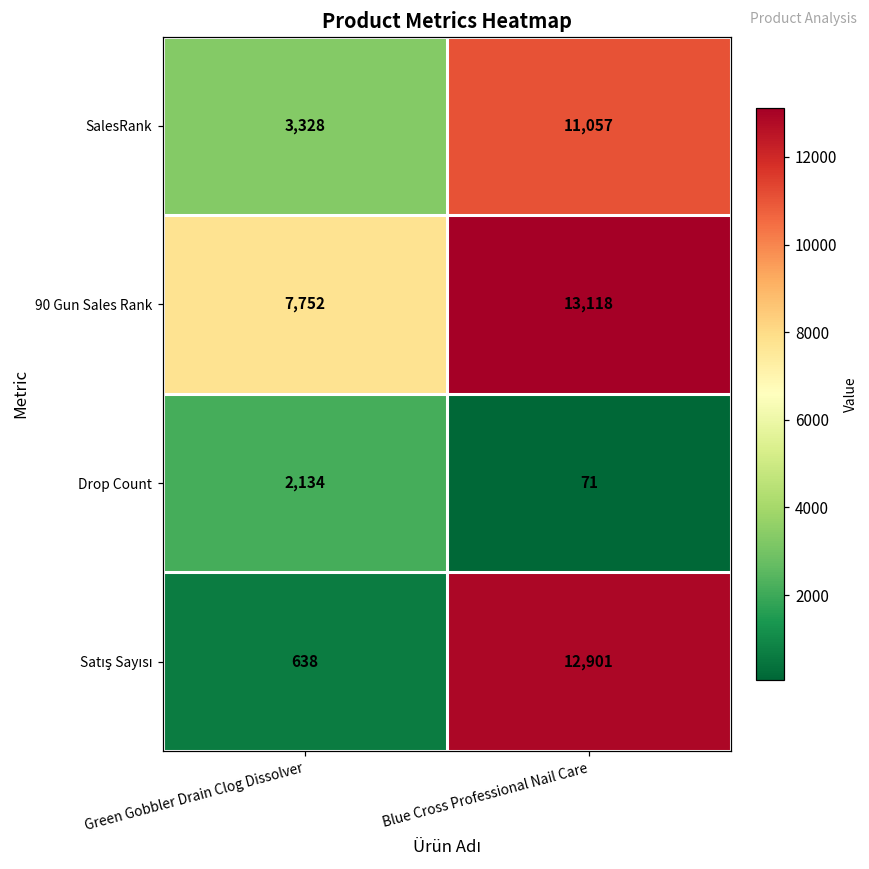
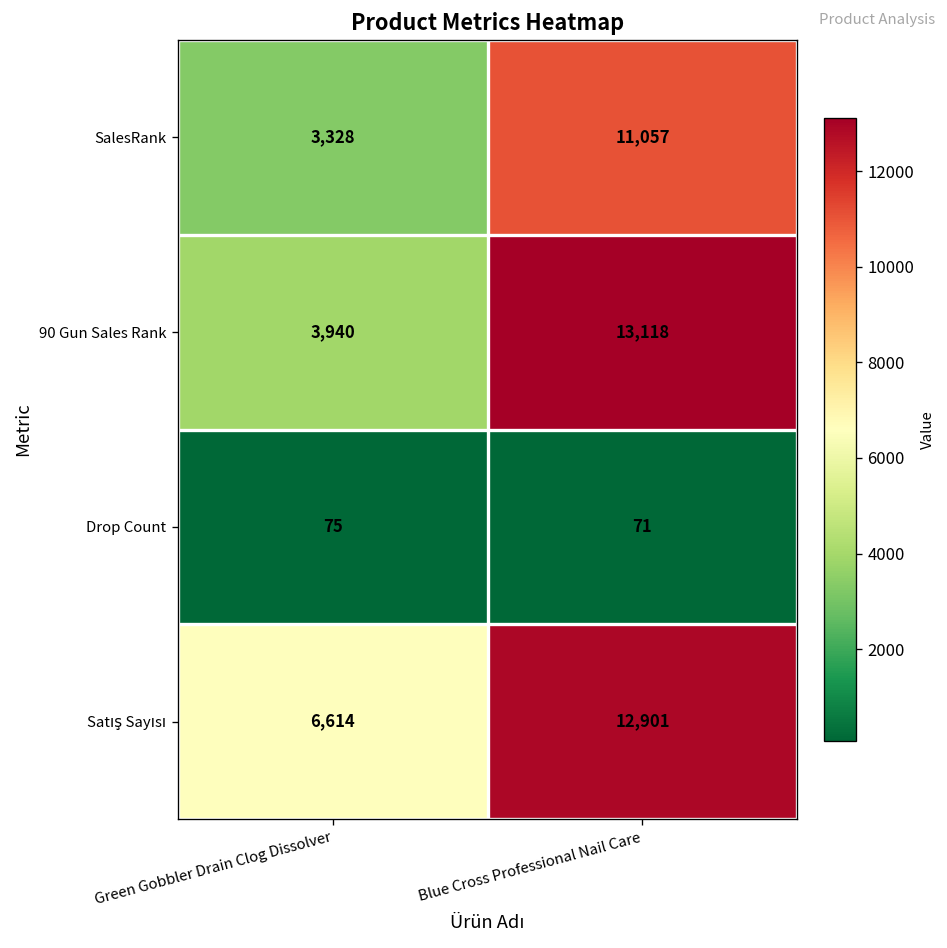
90 Gun Sales Rank, Green Gobbler Drain Clog Dissolver: 7,752 -> 3,940
Drop Count, Green Gobbler Drain Clog Dissolver: 2,134 -> 75
Satış Sayısı, Green Gobbler Drain Clog Dissolver: 638 -> 6,614
